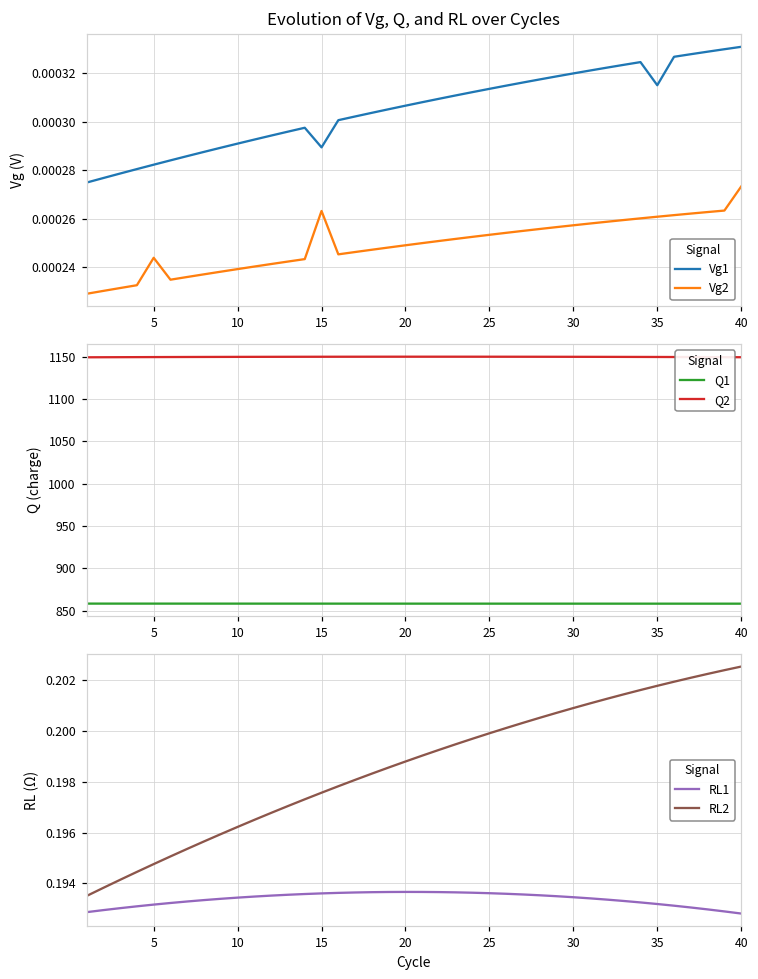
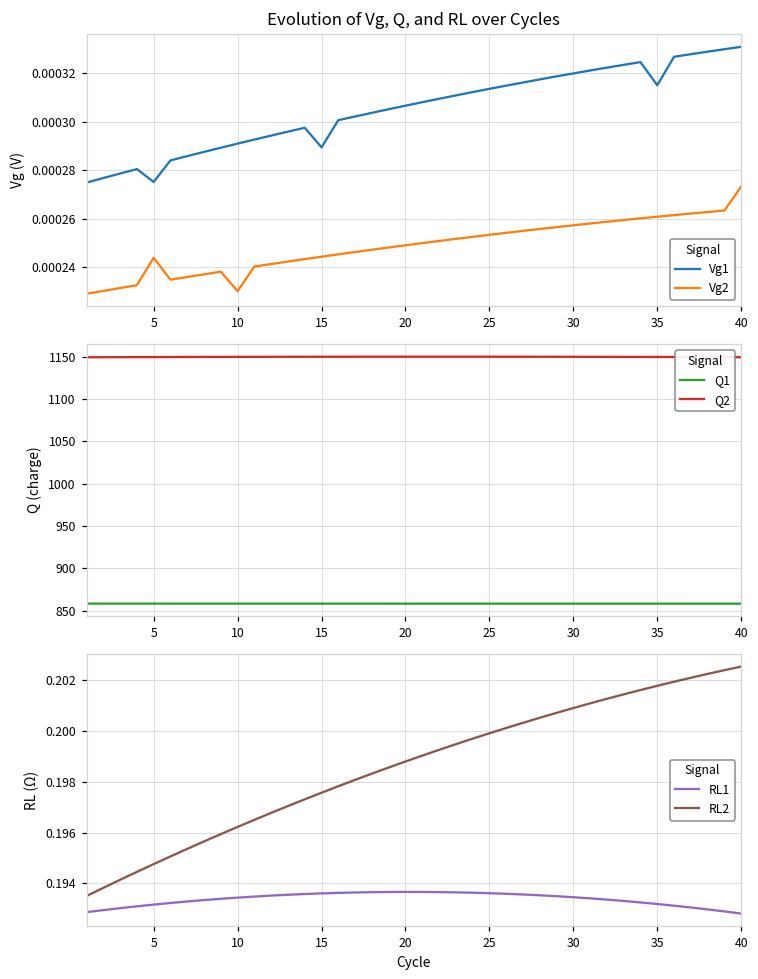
Evolution of Vg, Q, and RL over Cycles, Vg1, 5: 0.000282 -> 0.000275
Evolution of Vg, Q, and RL over Cycles, Vg2, 10: 0.000239 -> 0.000230
Evolution of Vg, Q, and RL over Cycles, Vg2, 15: 0.000263 -> 0.000244
